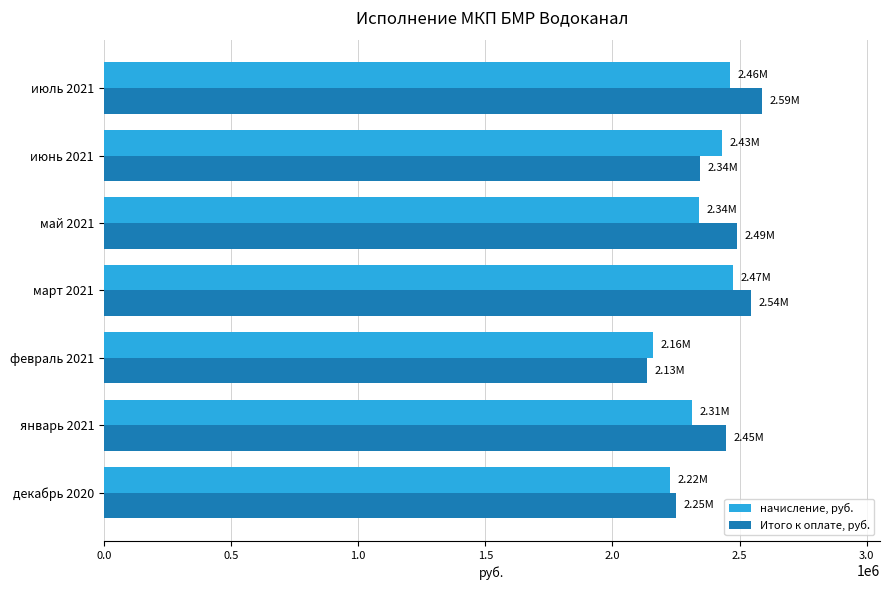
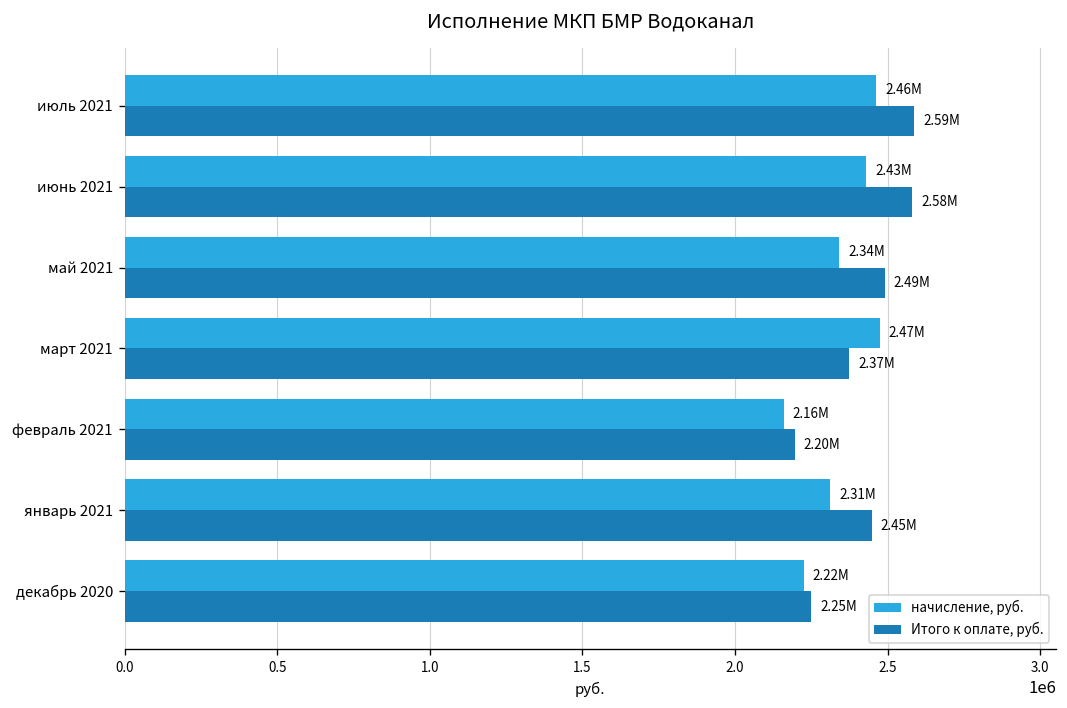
Итого к оплате, руб., июнь 2021: 2.34M -> 2.58M
Итого к оплате, руб., март 2021: 2.54M -> 2.37M
Итого к оплате, руб., февраль 2021: 2.13M -> 2.20M
